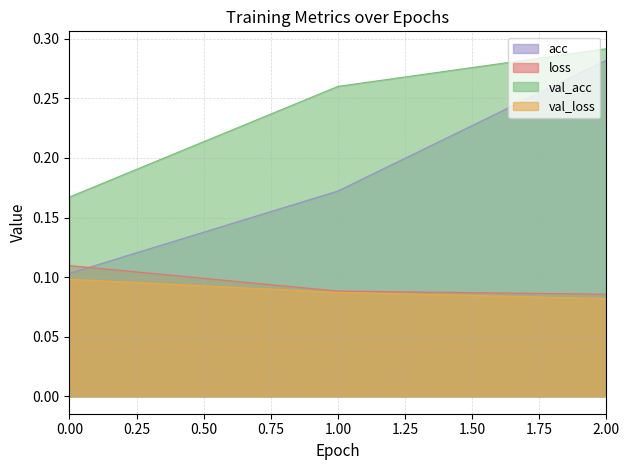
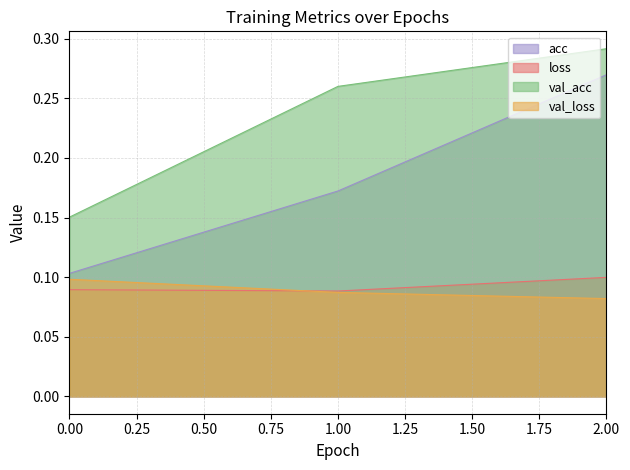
loss, 0.00: 0.110 -> 0.089
val_acc, 0.00: 0.167 -> 0.150
acc, 2.00: 0.282 -> 0.270
loss, 2.00: 0.086 -> 0.100
